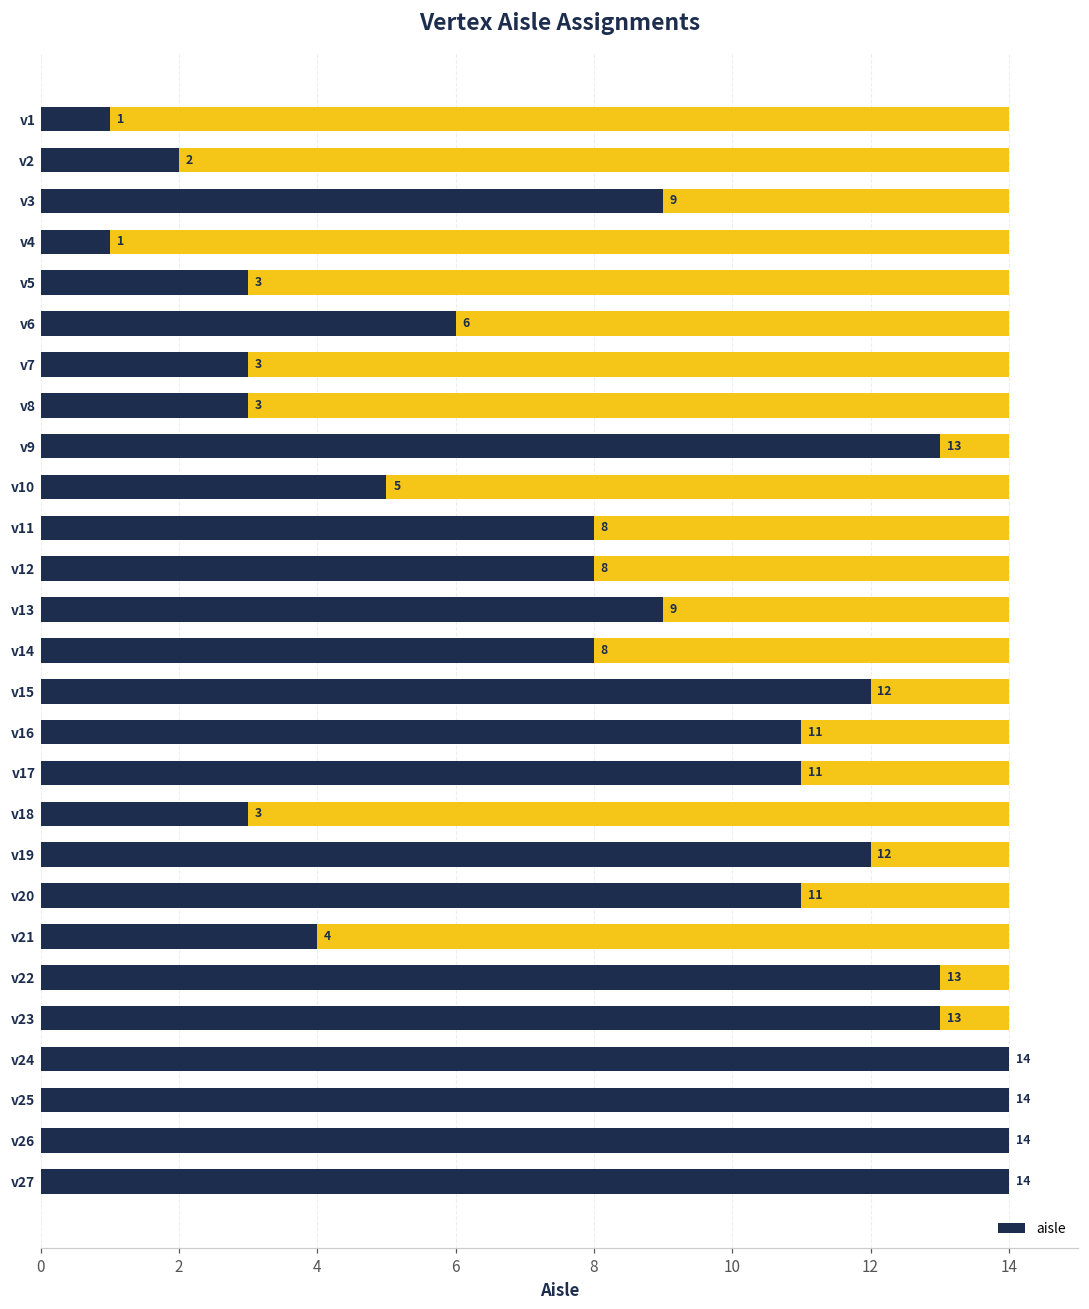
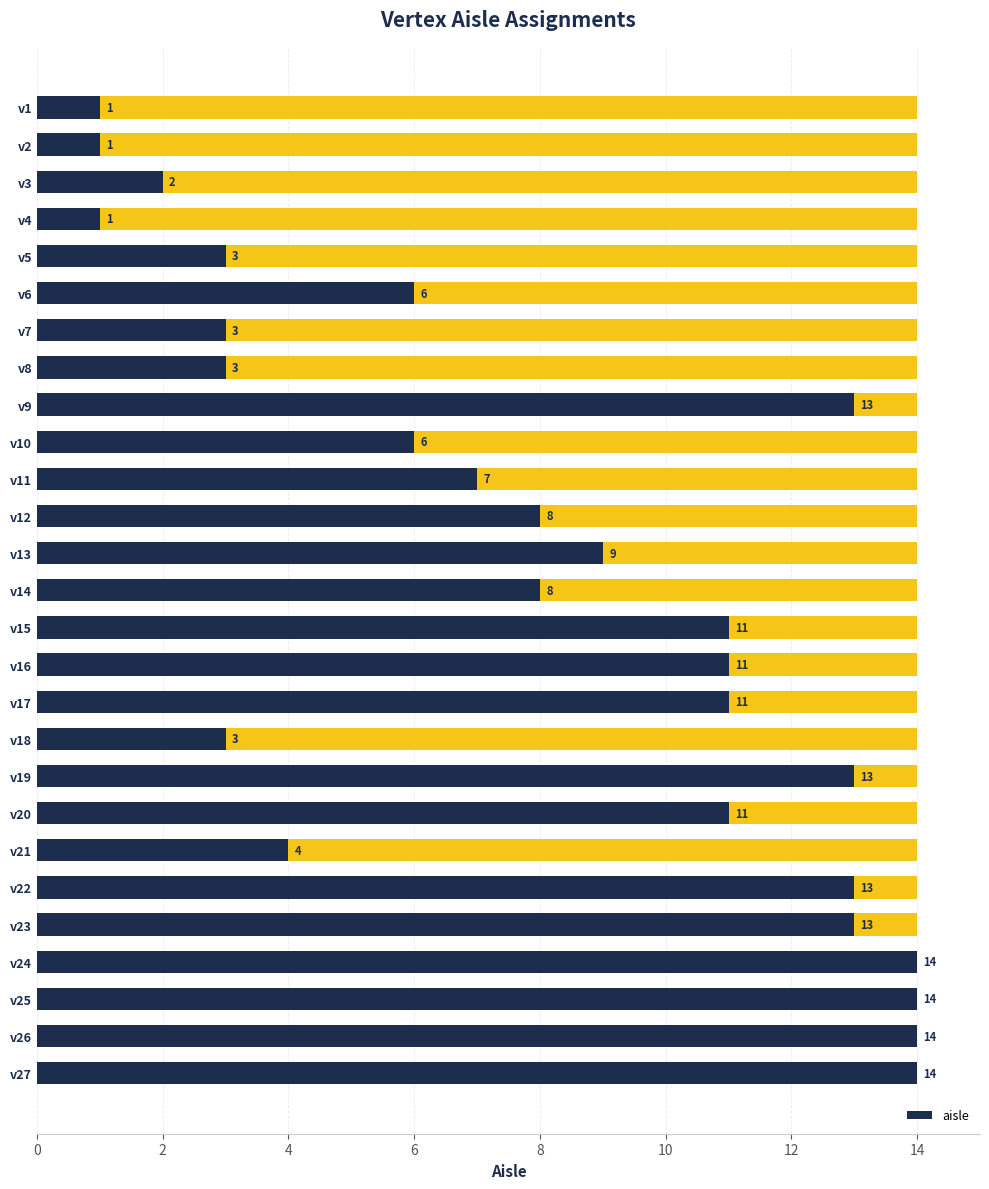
aisle, v2: 2 -> 1
aisle, v3: 9 -> 2
aisle, v10: 5 -> 6
aisle, v11: 8 -> 7
aisle, v15: 12 -> 11
aisle, v19: 12 -> 13
